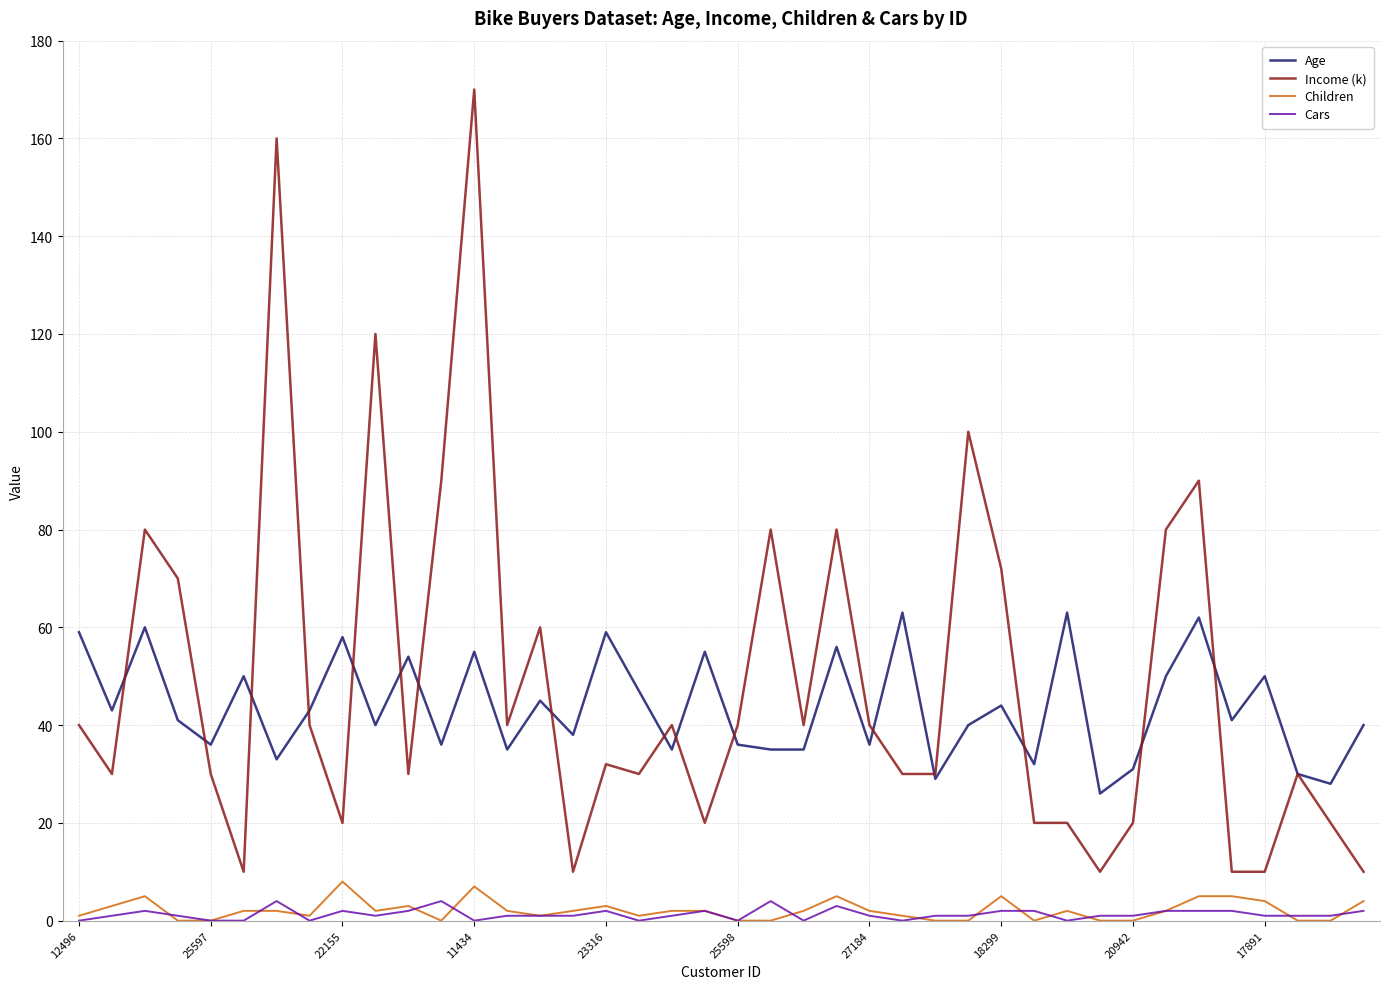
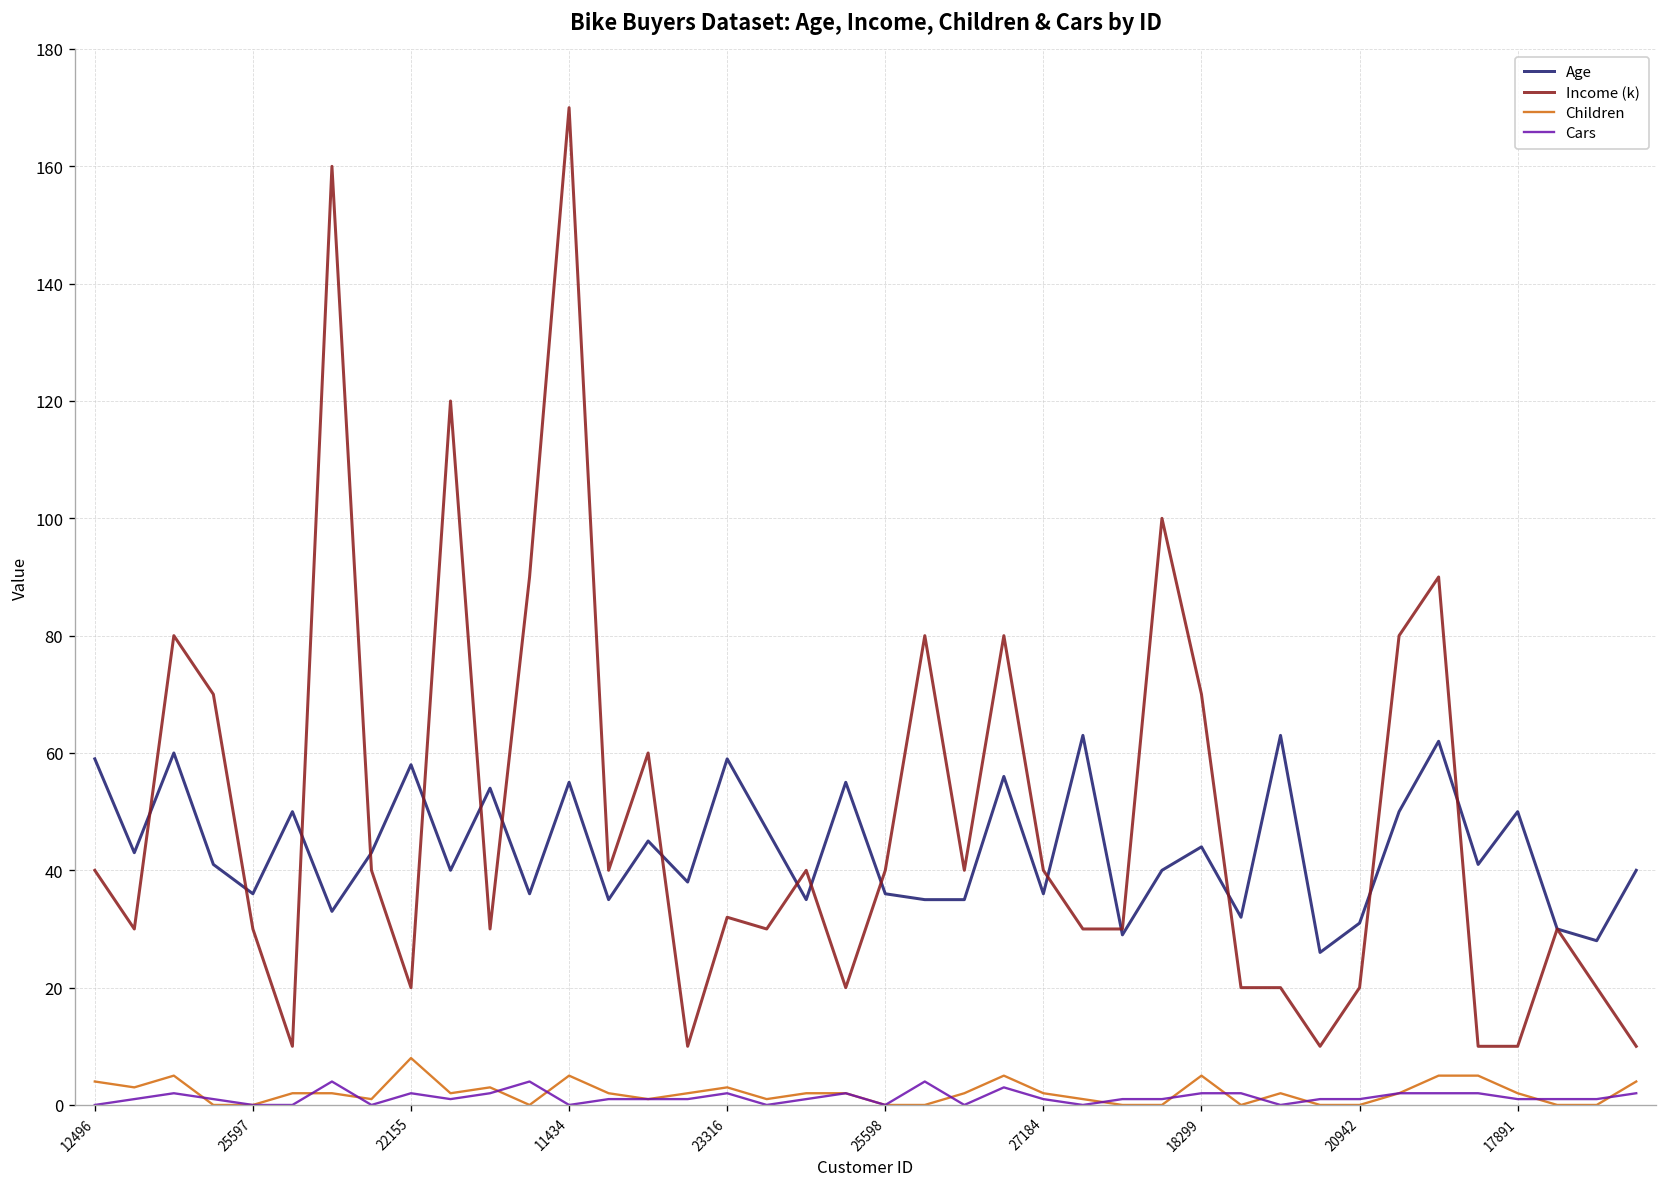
Children, 12496: 1 -> 4
Children, 11434: 7 -> 5
Income (k), 18299: 72 -> 70
Children, 17891: 4 -> 2
